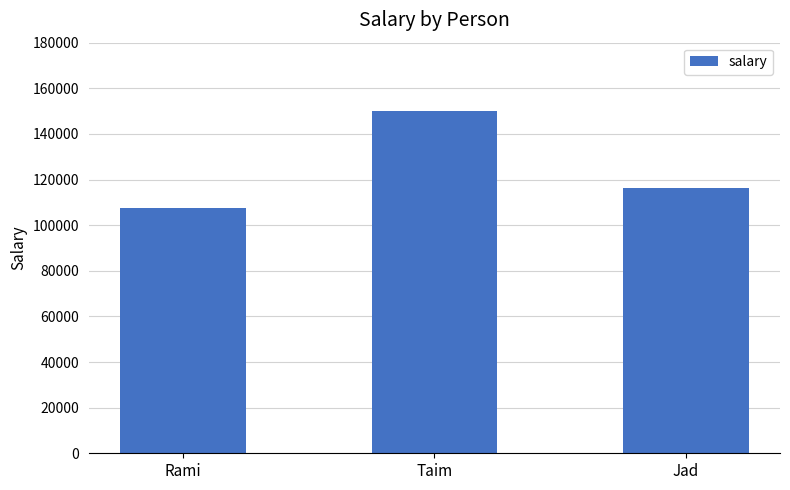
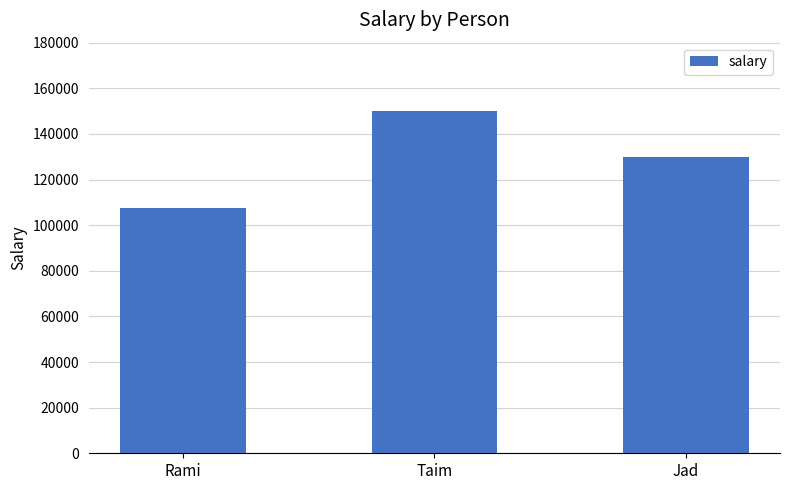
Jad: 116000 -> 130000
